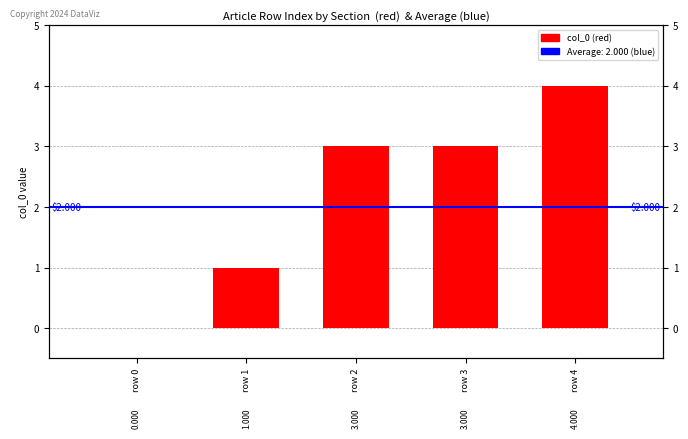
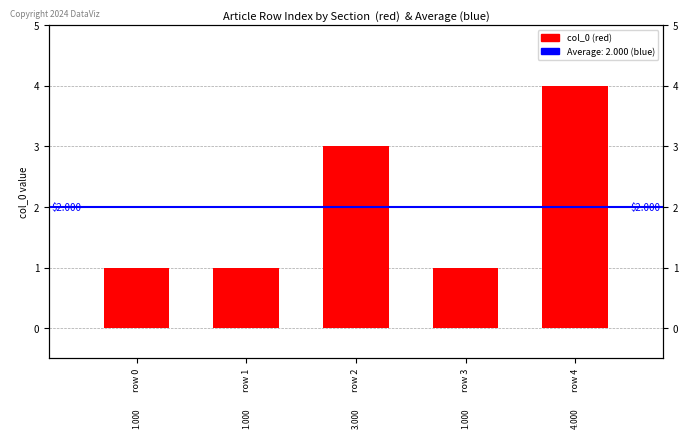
row 0: 0.000 -> 1.000
row 3: 3.000 -> 1.000
